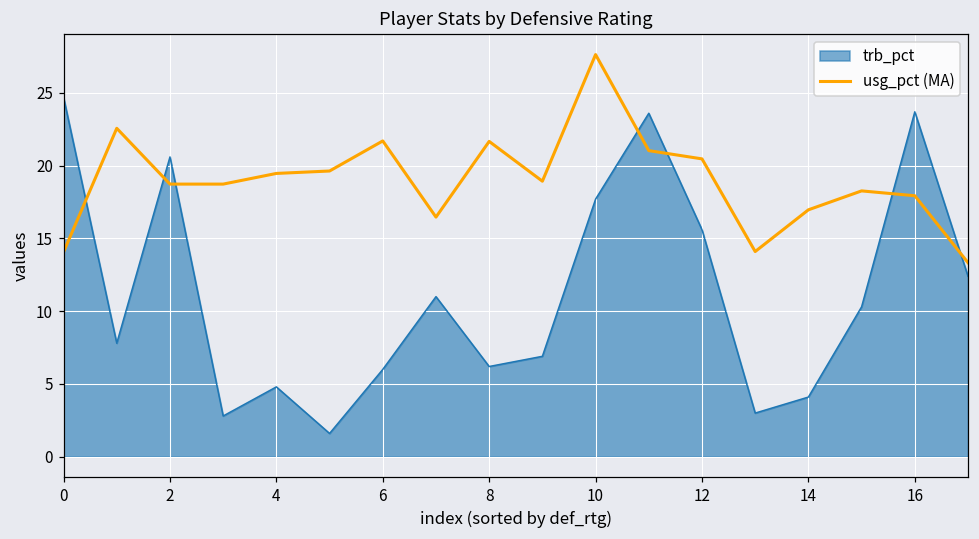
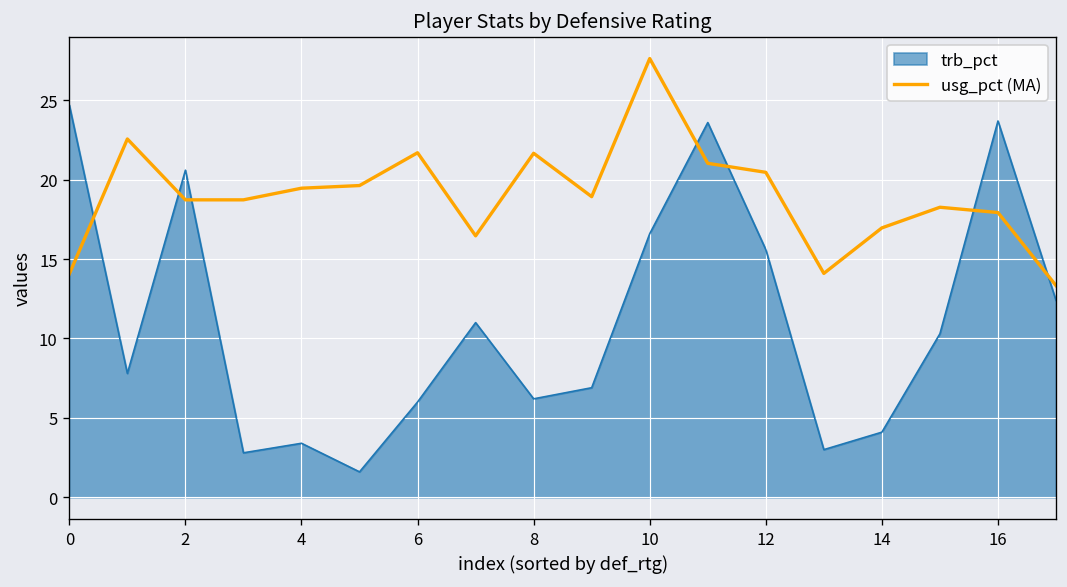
trb_pct, 4: 4.8 -> 3.4
trb_pct, 10: 17.7 -> 16.6
